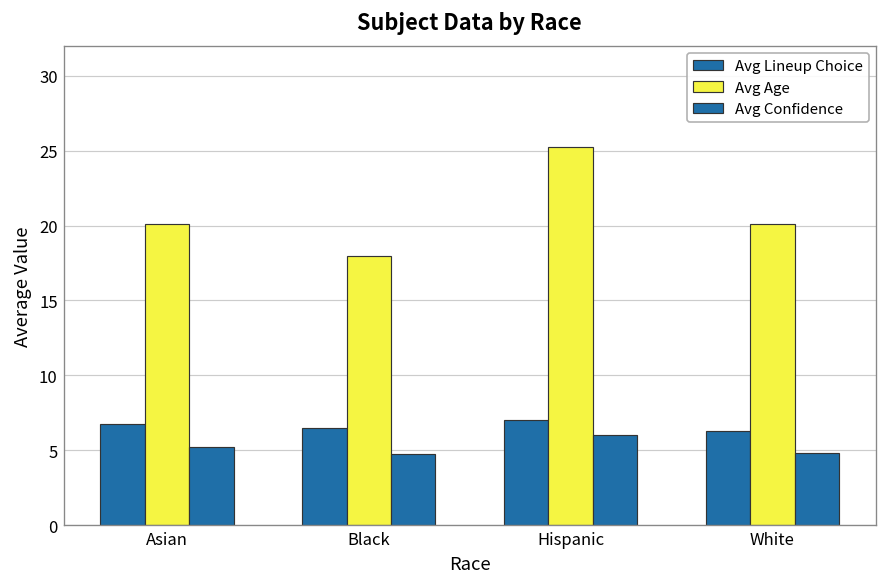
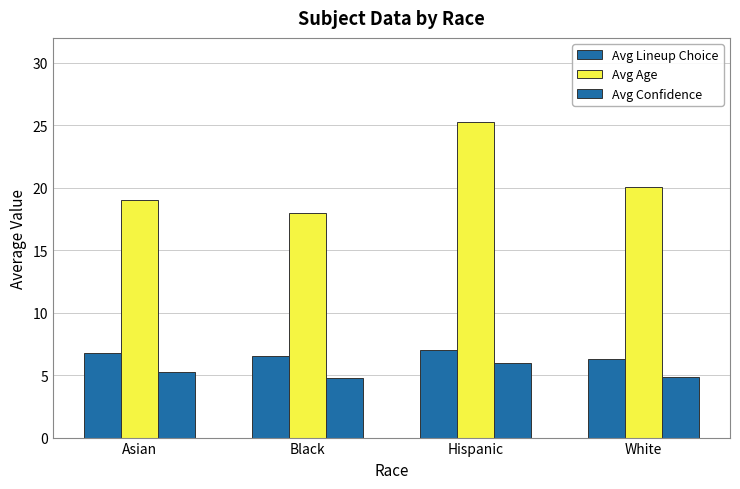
Avg Age, Asian: 20.1 -> 19.0
